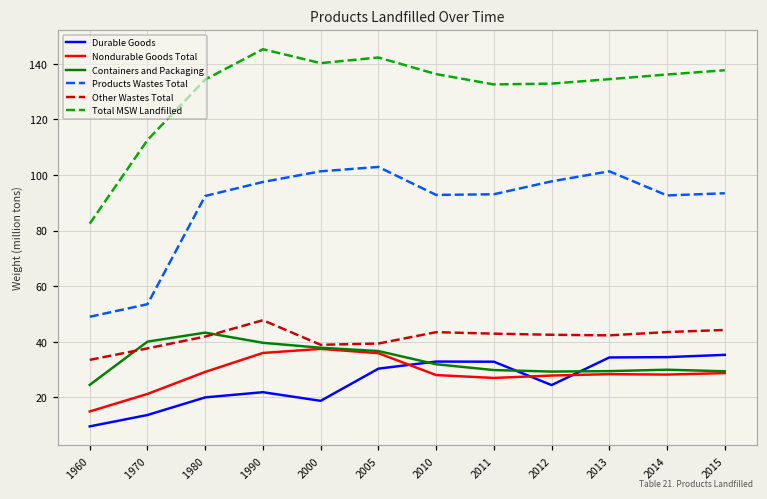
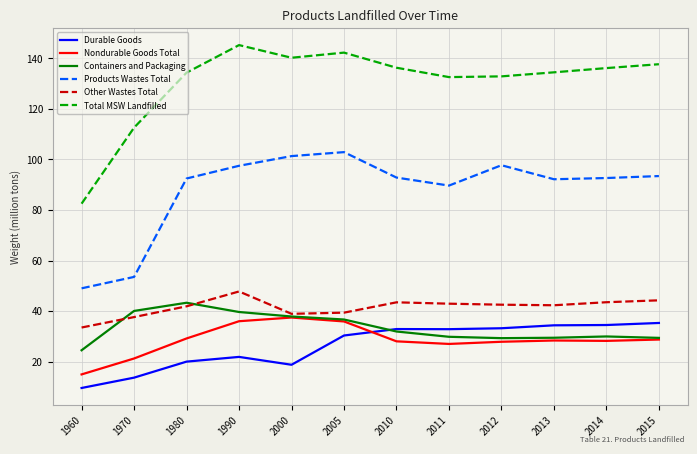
Products Wastes Total, 2011: 93 -> 90
Durable Goods, 2012: 24 -> 33
Products Wastes Total, 2013: 101 -> 92
